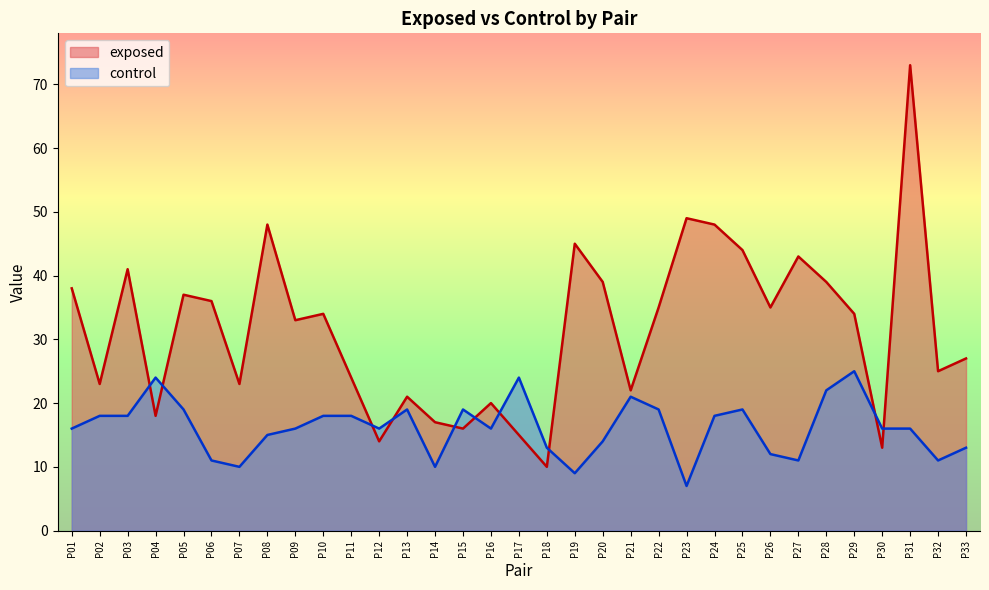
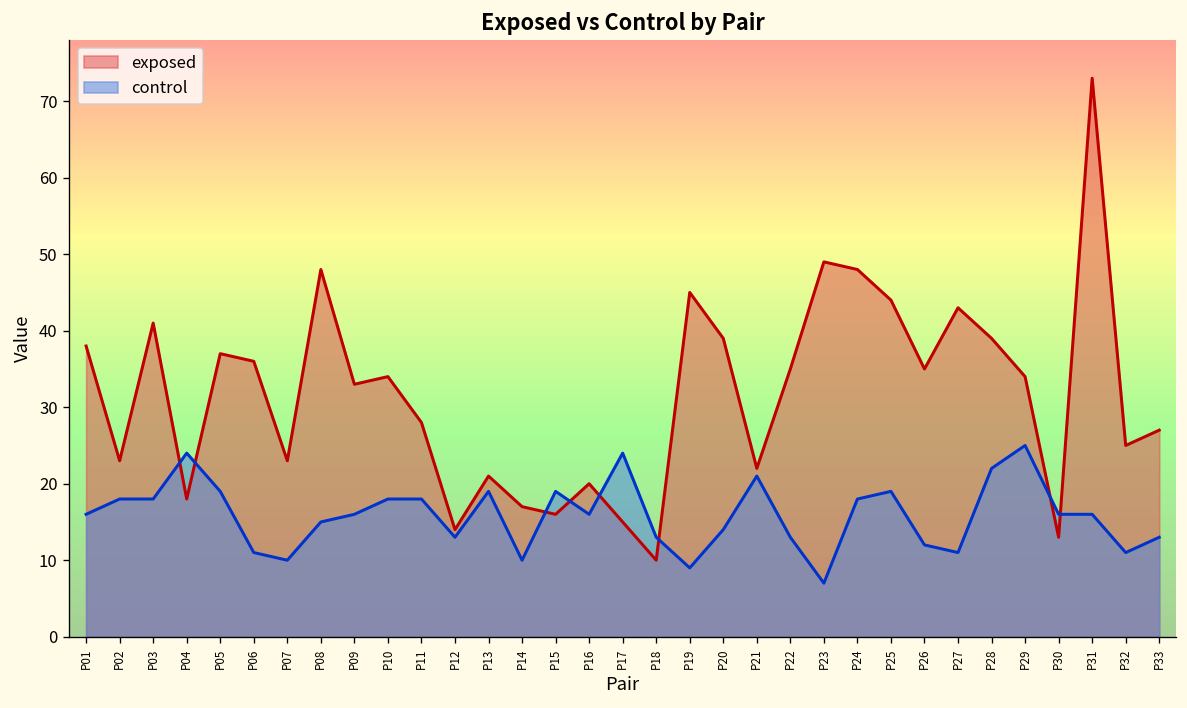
exposed, P11: 24 -> 28
control, P12: 16 -> 13
control, P22: 19 -> 13
